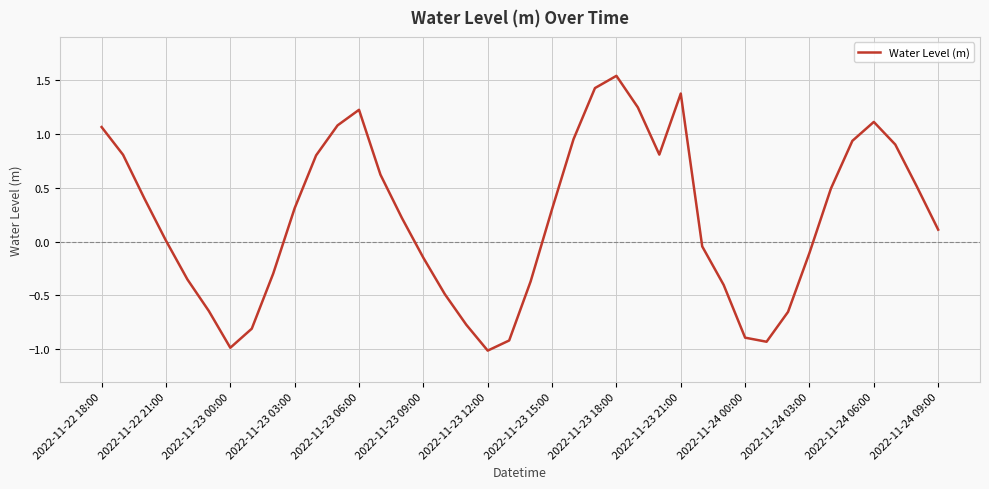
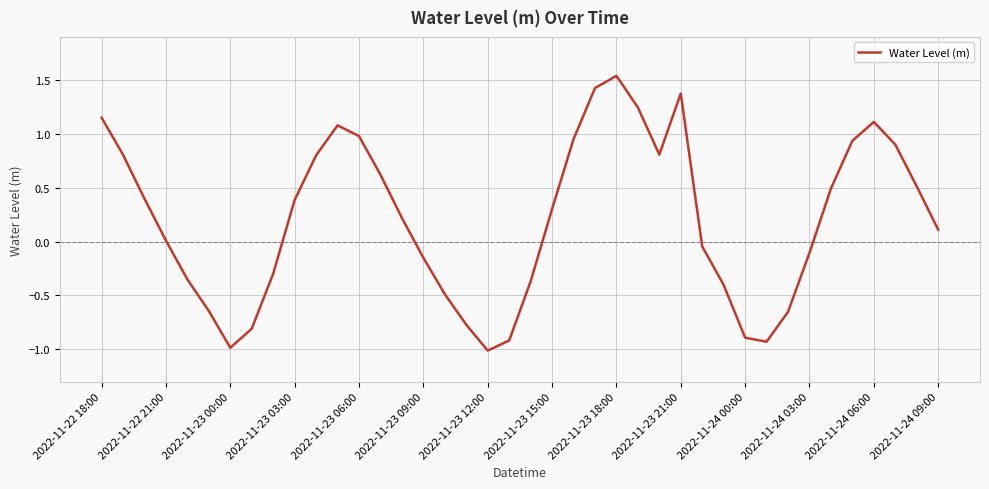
2022-11-22 18:00: 1.06 -> 1.15
2022-11-23 03:00: 0.31 -> 0.39
2022-11-23 06:00: 1.22 -> 0.98
